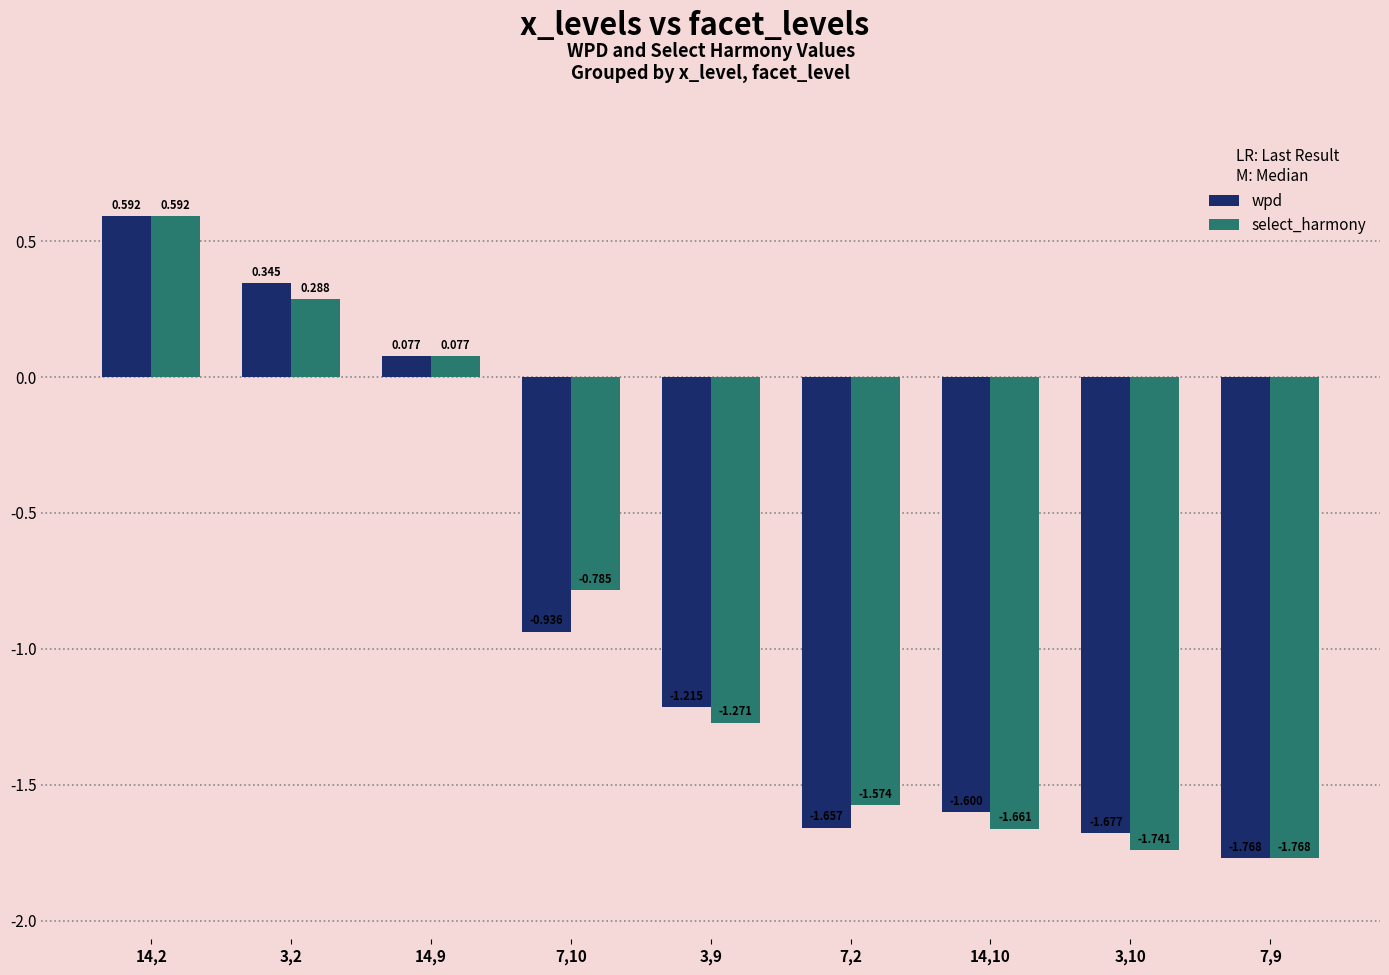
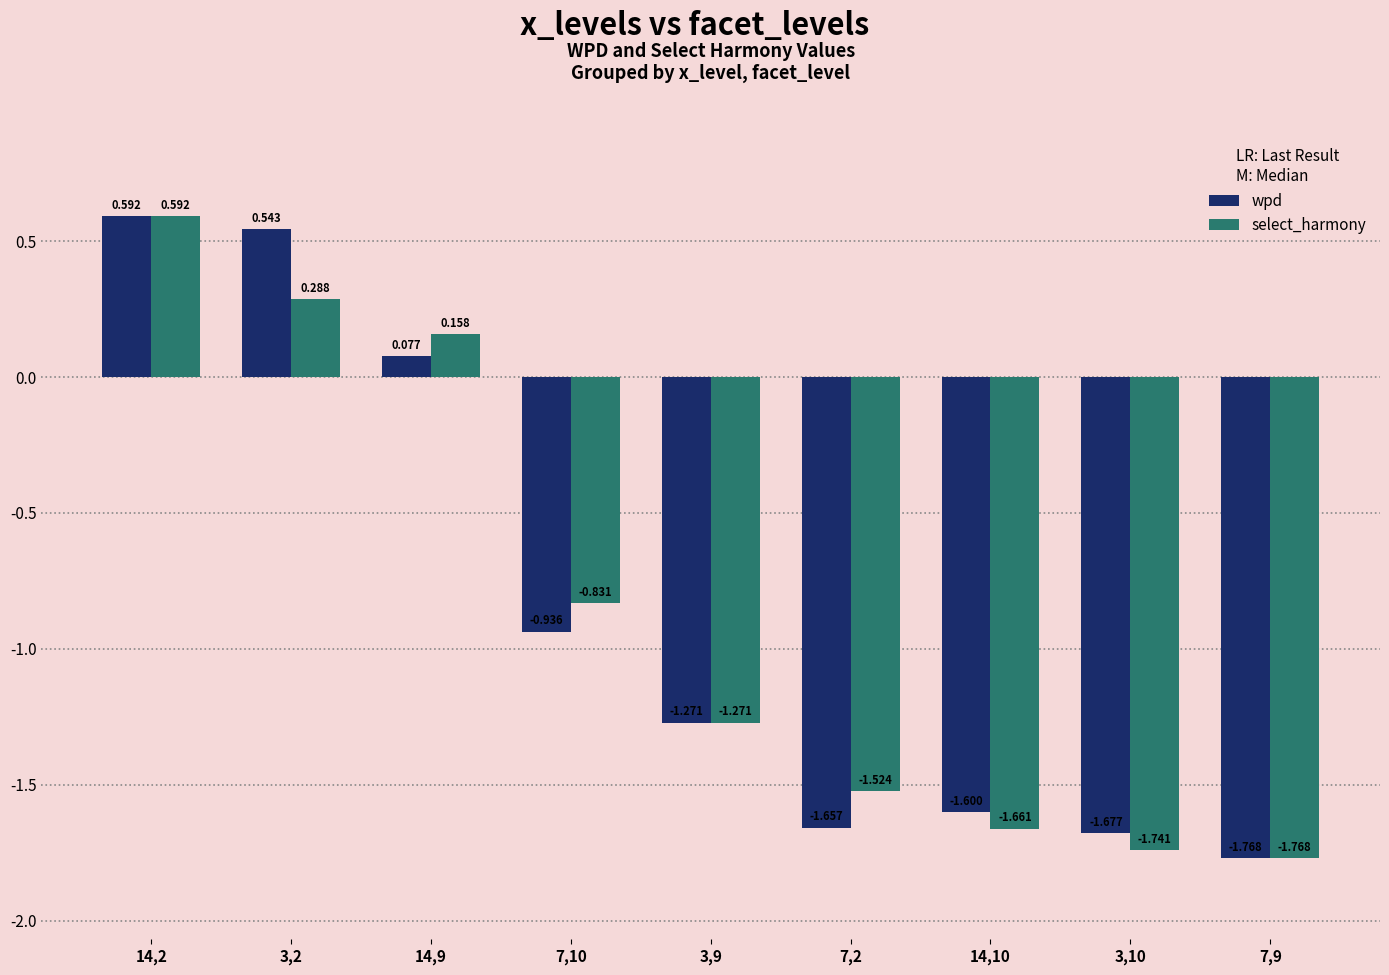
wpd, 3,2: 0.345 -> 0.543
select_harmony, 14,9: 0.077 -> 0.158
select_harmony, 7,10: -0.785 -> -0.831
wpd, 3,9: -1.215 -> -1.271
select_harmony, 7,2: -1.574 -> -1.524
